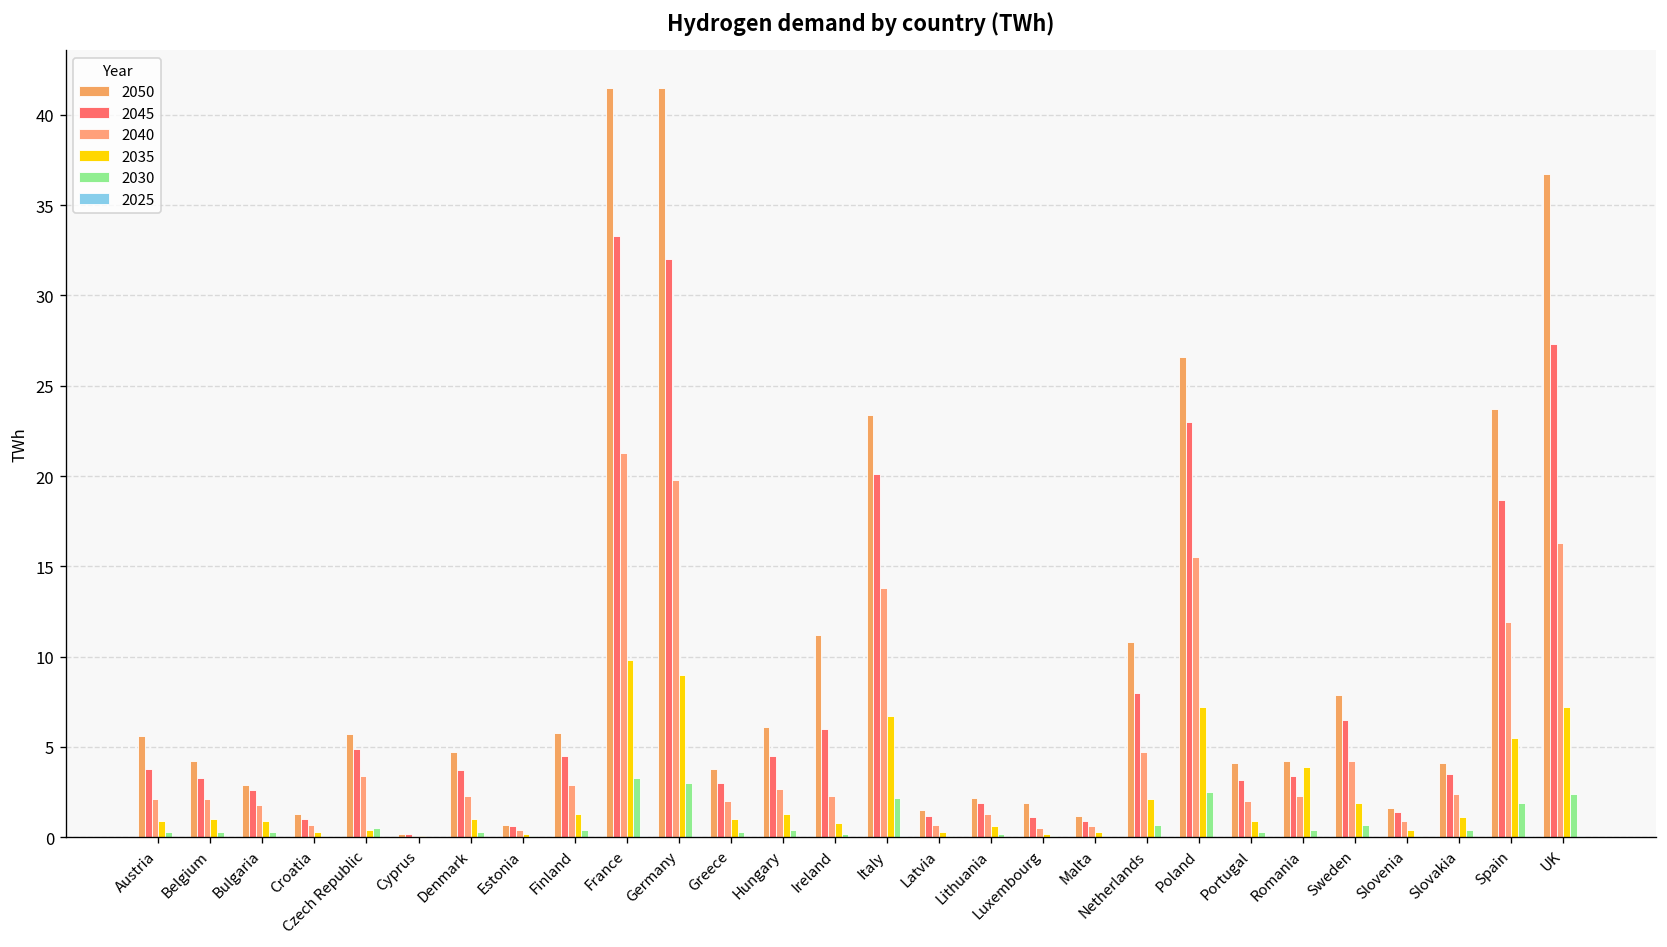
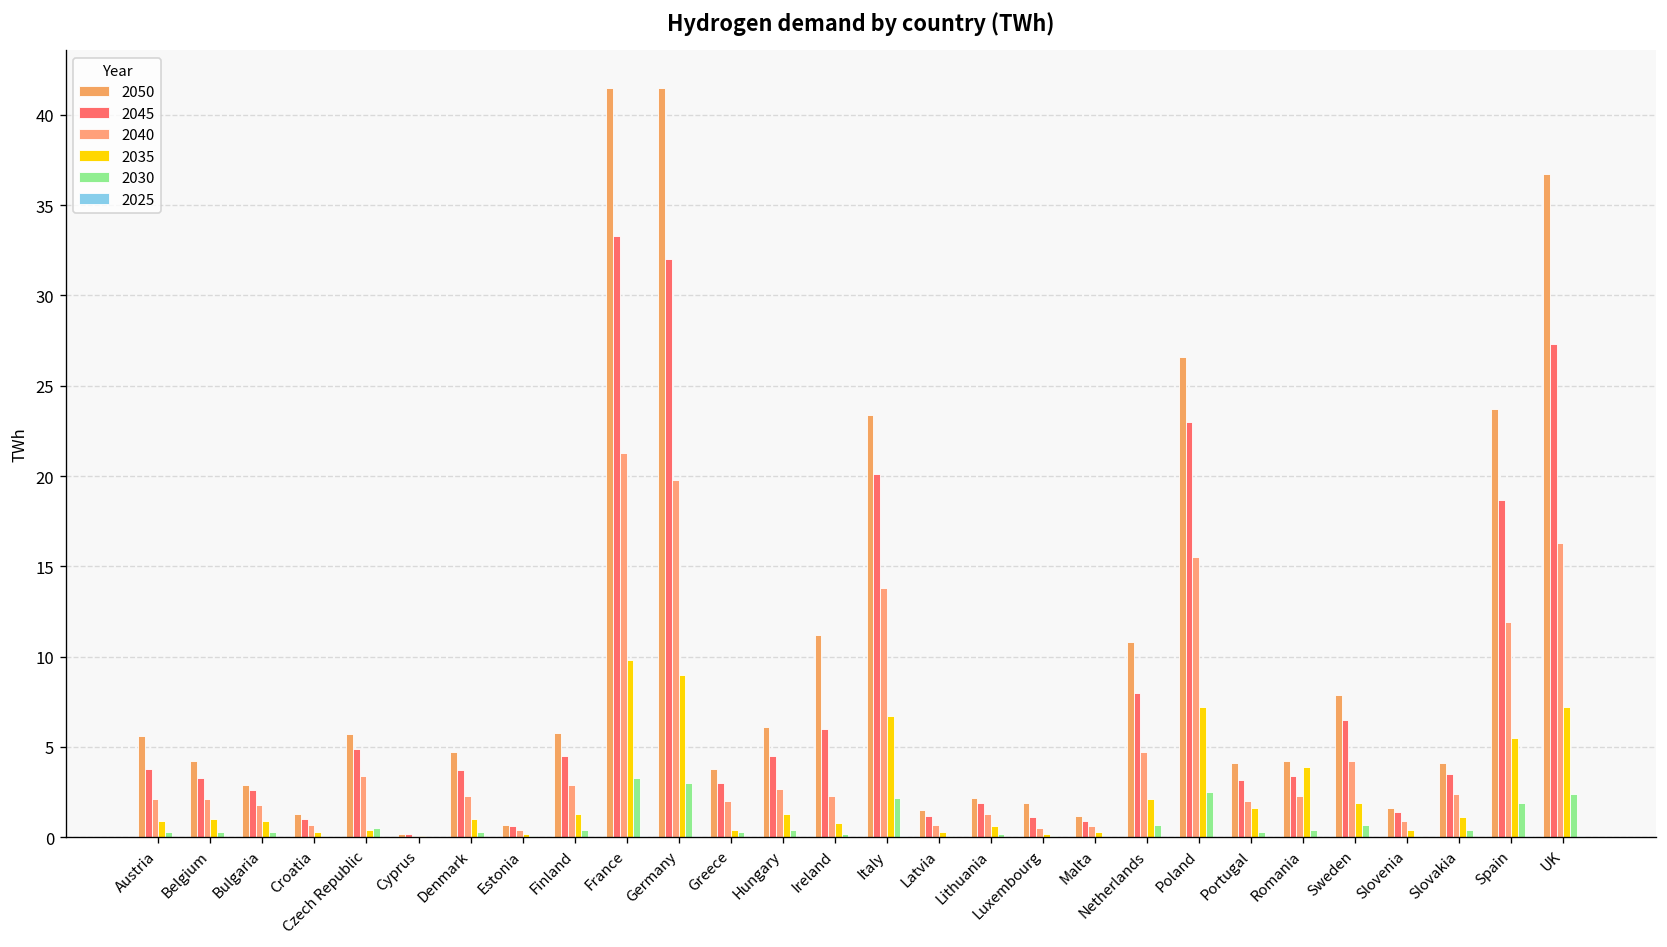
2035, Greece: 1.0 -> 0.4
2035, Portugal: 0.9 -> 1.6
